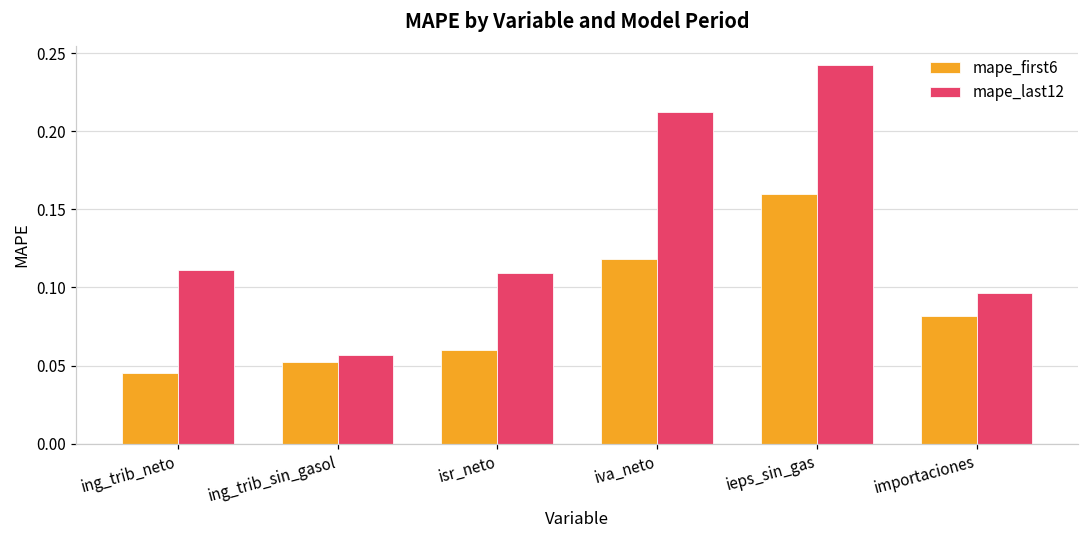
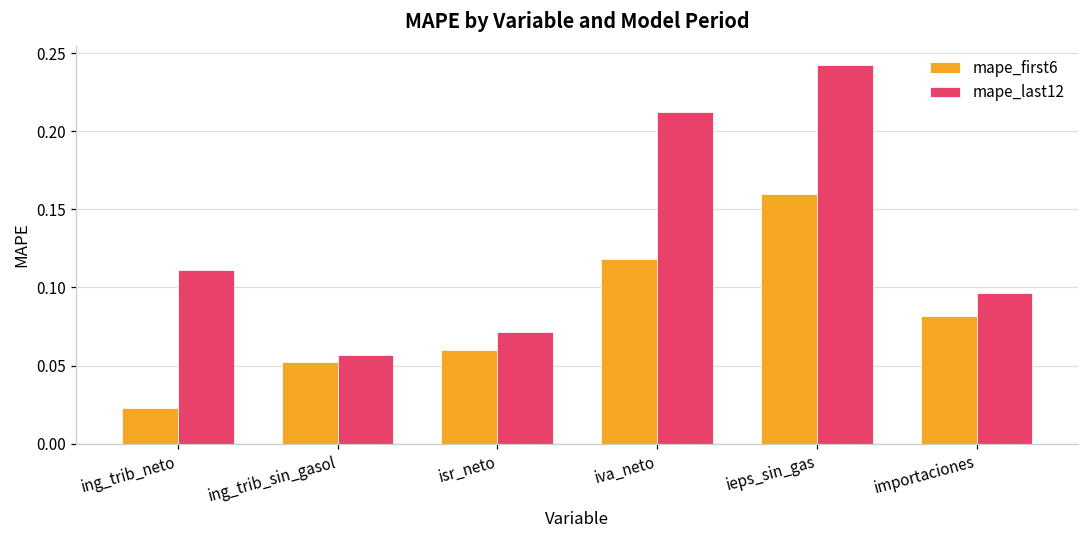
mape_first6, ing_trib_neto: 0.045 -> 0.023
mape_last12, isr_neto: 0.109 -> 0.071
